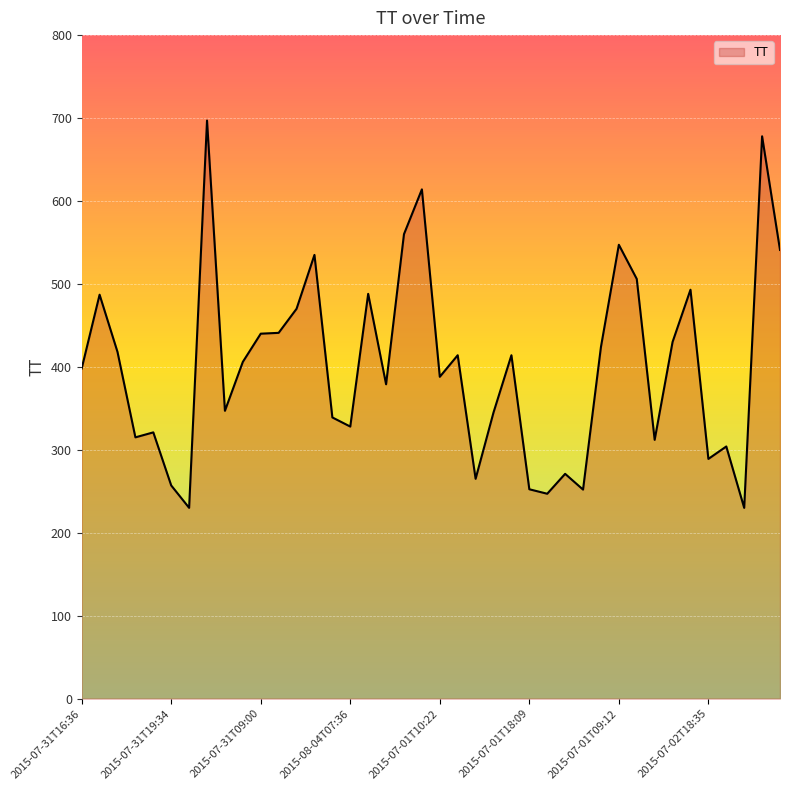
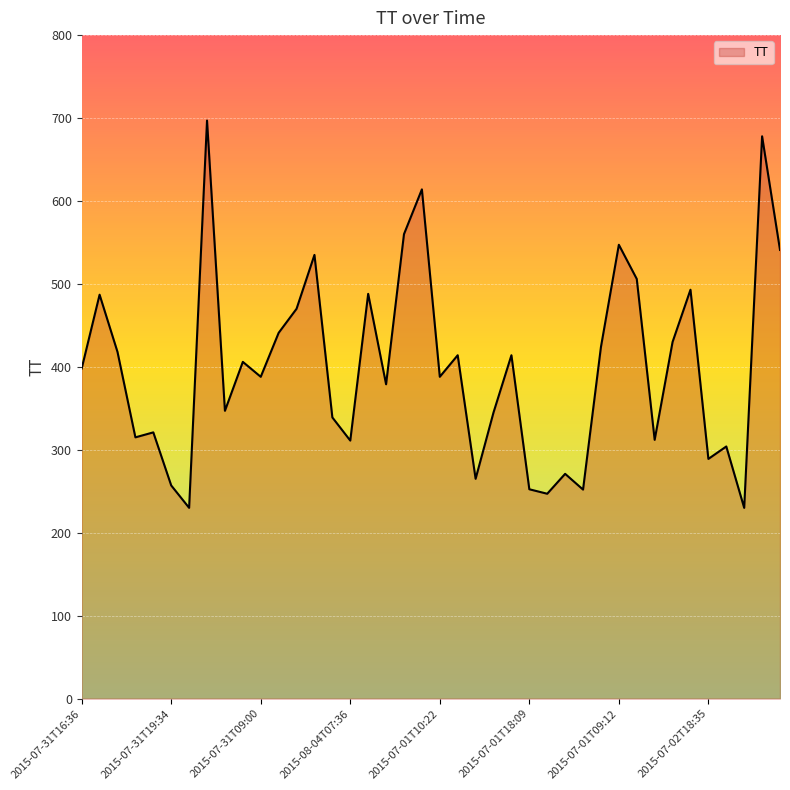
2015-07-31T09:00: 440 -> 390
2015-08-04T07:36: 330 -> 310
